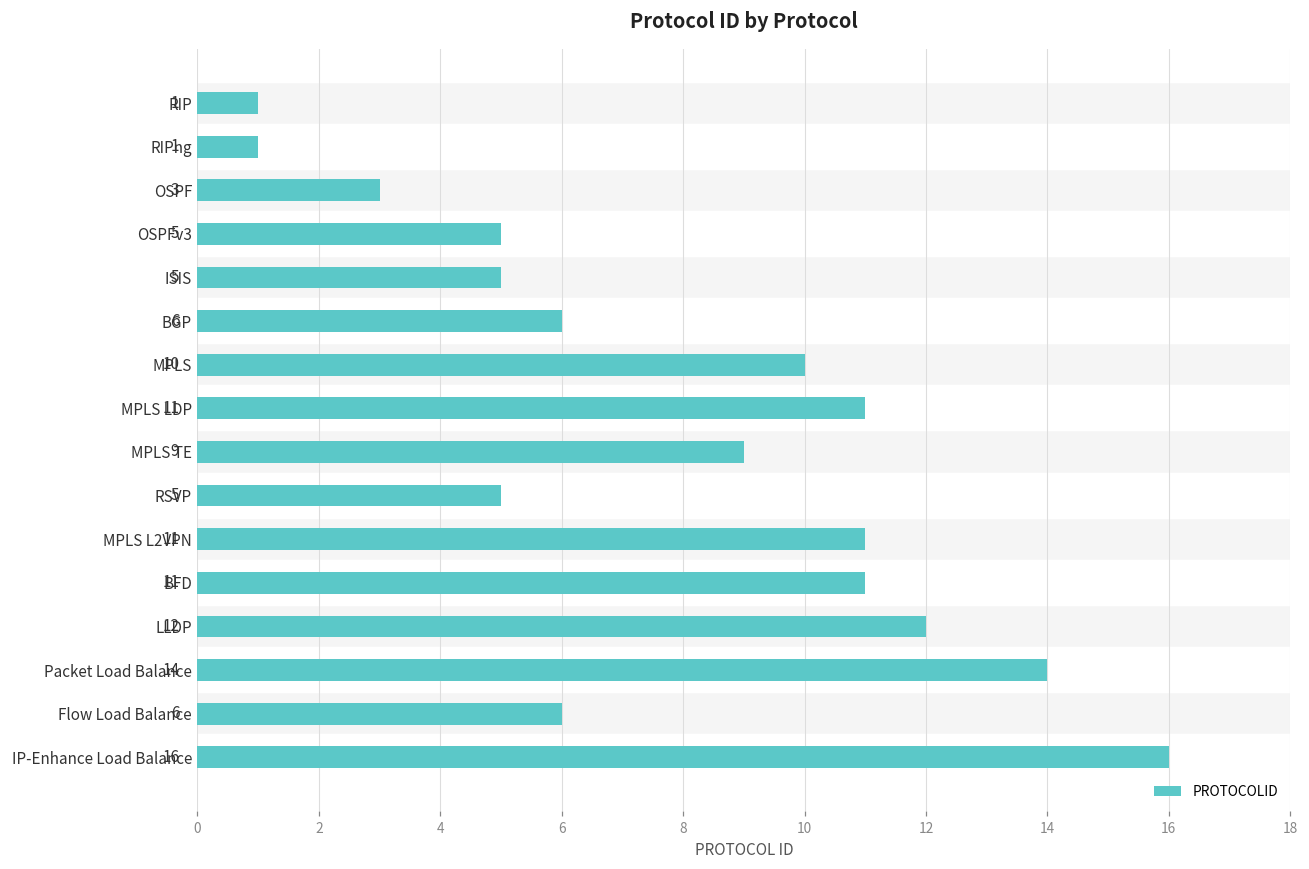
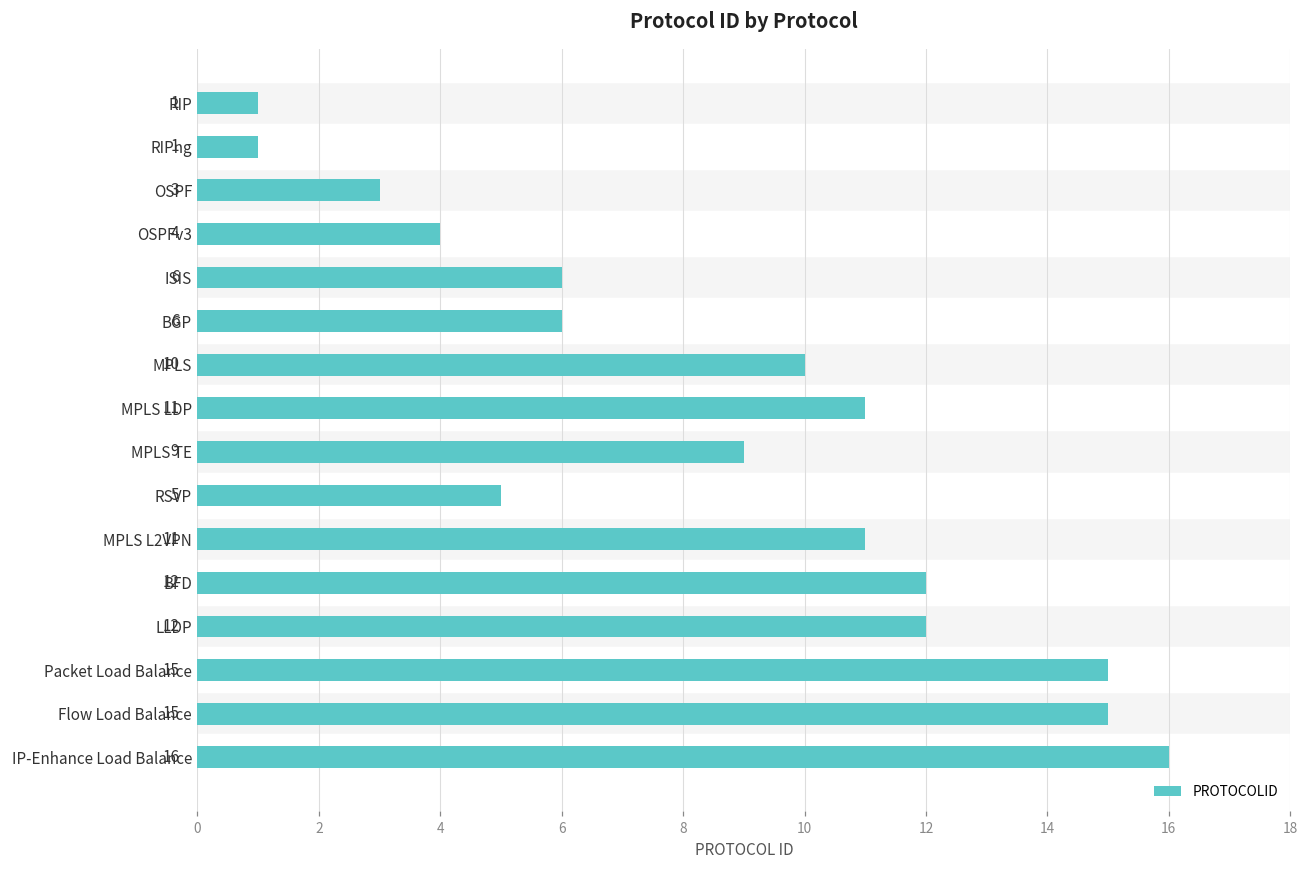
OSPFv3: 5 -> 4
ISIS: 5 -> 6
BFD: 11 -> 12
Packet Load Balance: 14 -> 15
Flow Load Balance: 6 -> 15
